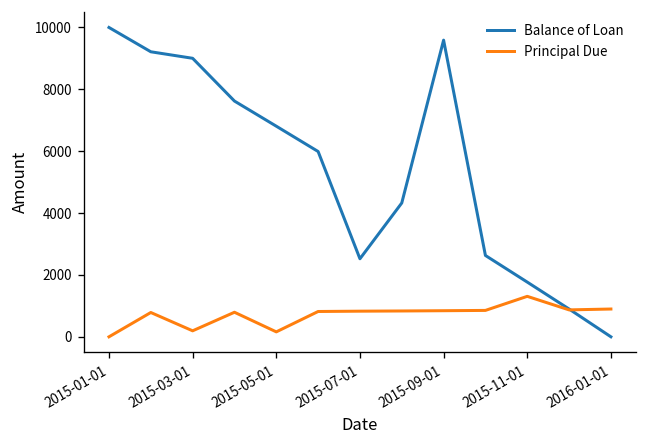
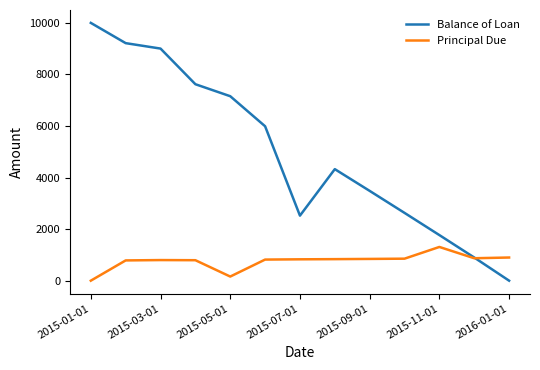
Principal Due, 2015-03-01: 200 -> 800
Balance of Loan, 2015-05-01: 6800 -> 7200
Balance of Loan, 2015-09-01: 9600 -> 3500
